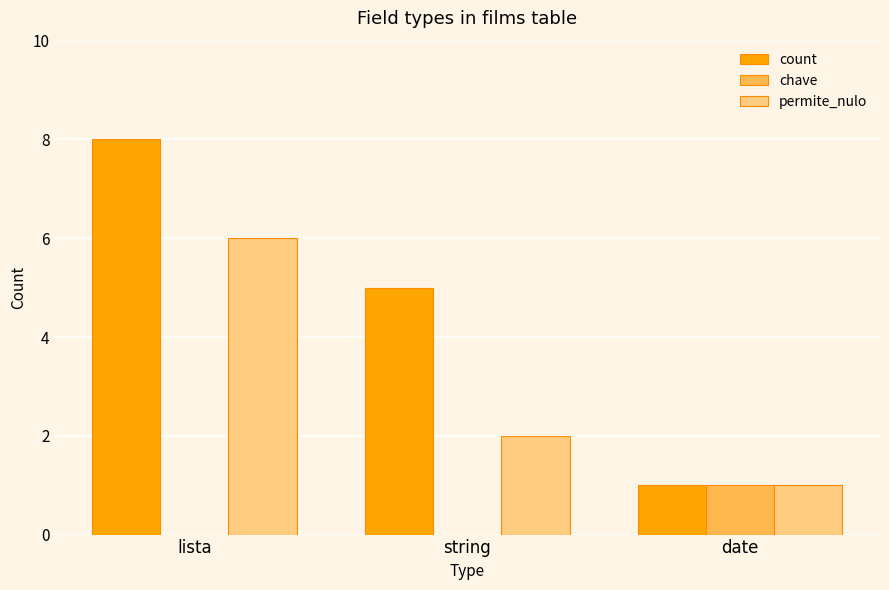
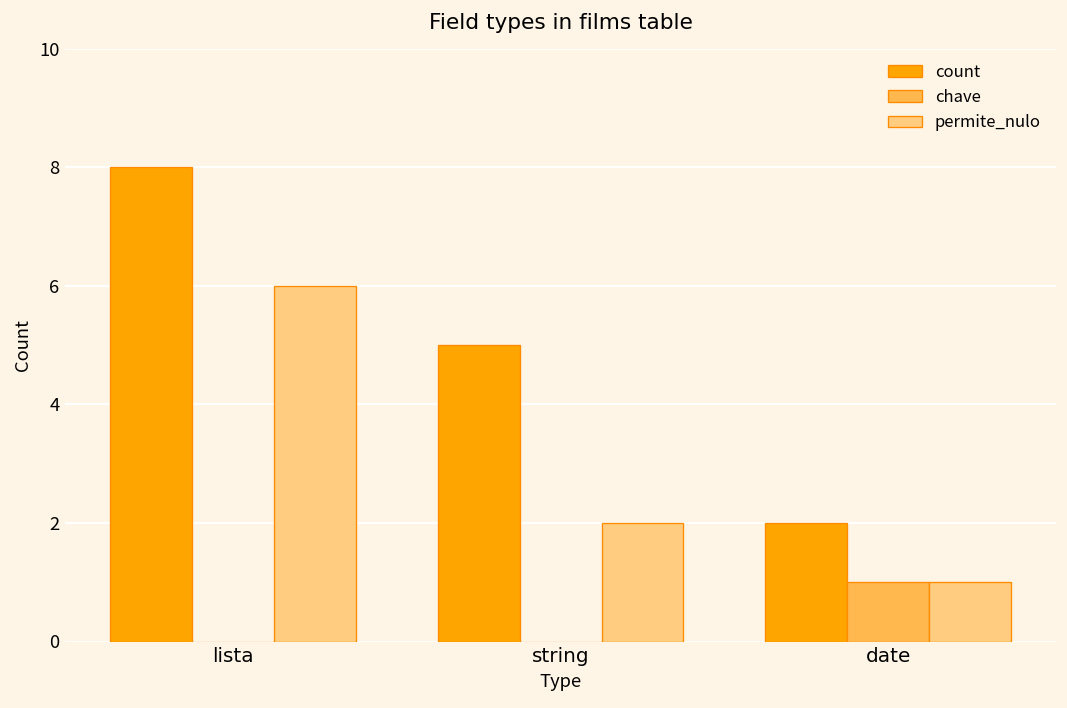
count, date: 1 -> 2
